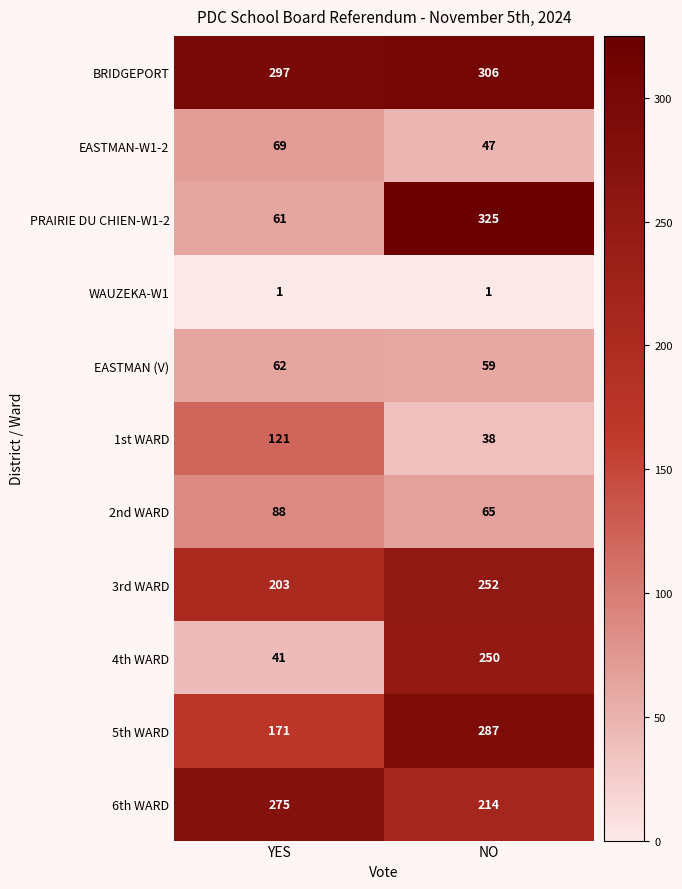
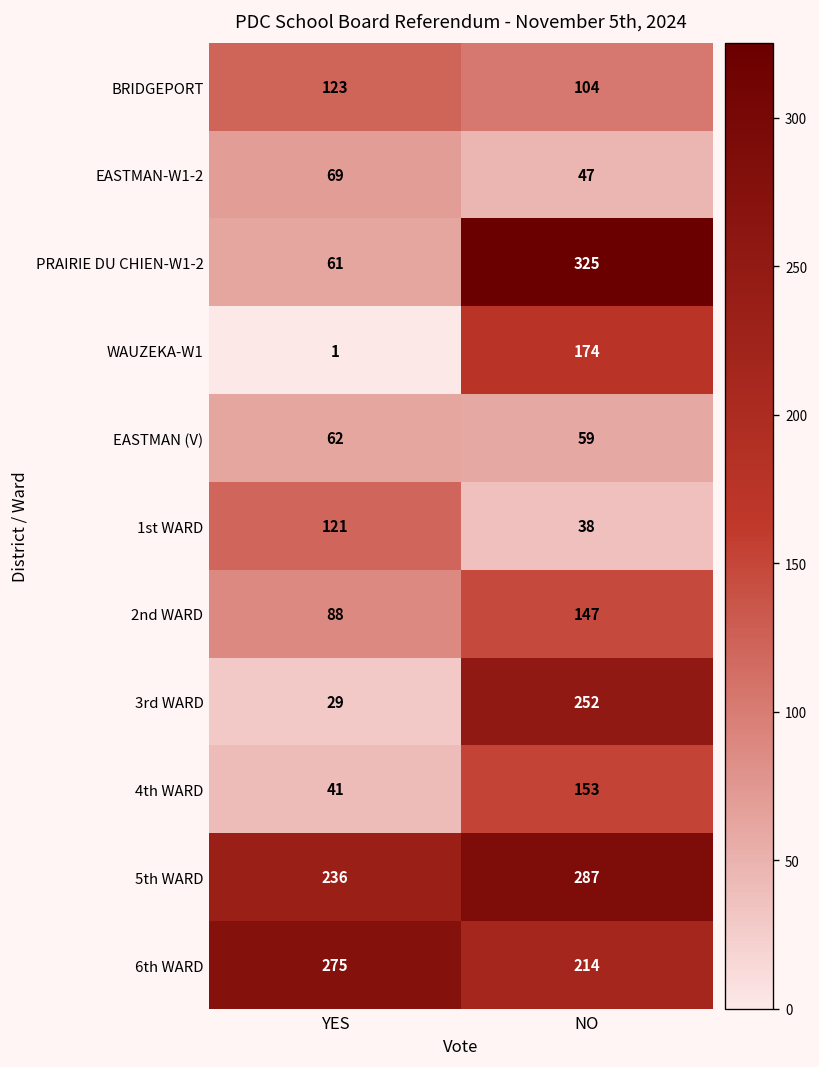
BRIDGEPORT, YES: 297 -> 123
BRIDGEPORT, NO: 306 -> 104
WAUZEKA-W1, NO: 1 -> 174
2nd WARD, NO: 65 -> 147
3rd WARD, YES: 203 -> 29
4th WARD, NO: 250 -> 153
5th WARD, YES: 171 -> 236
